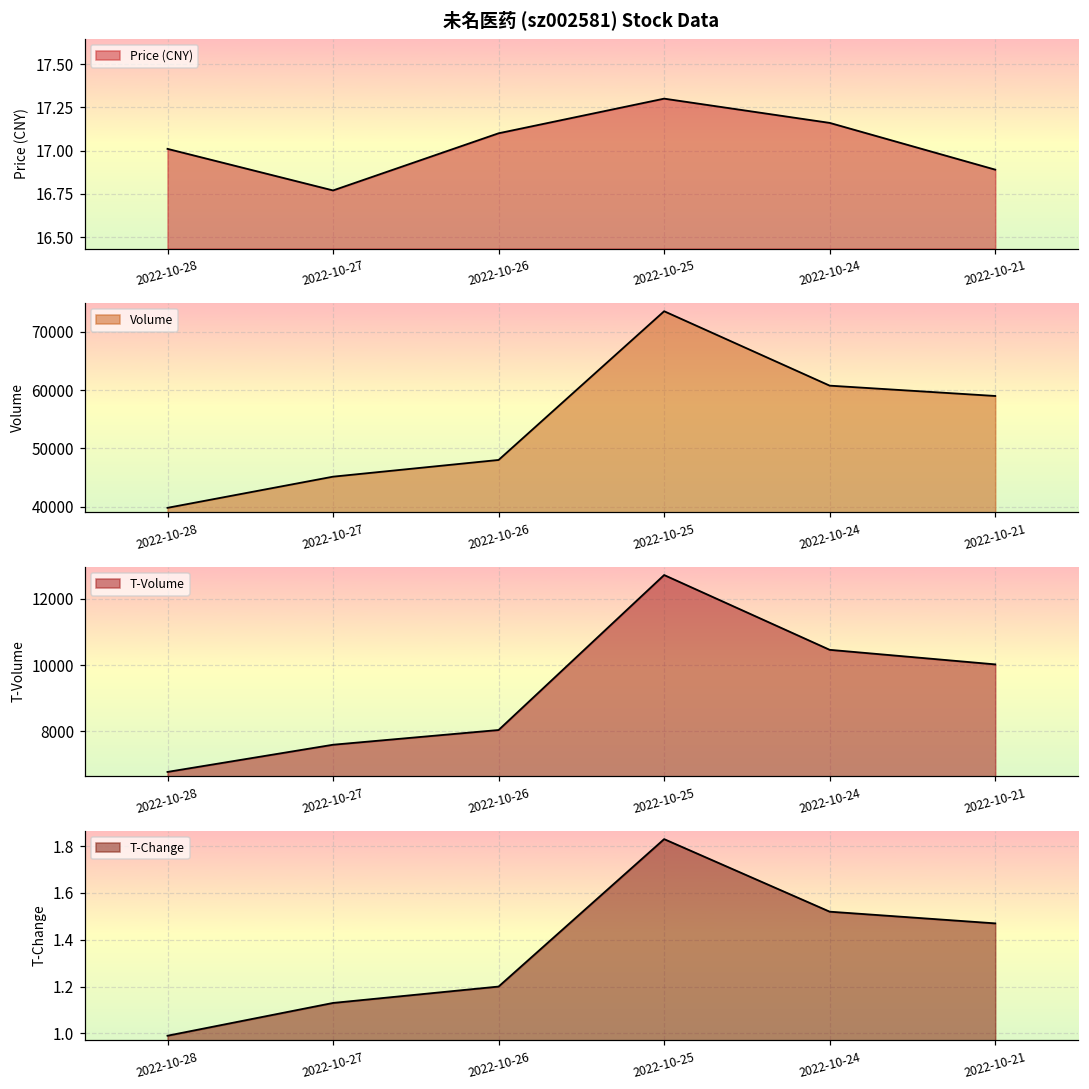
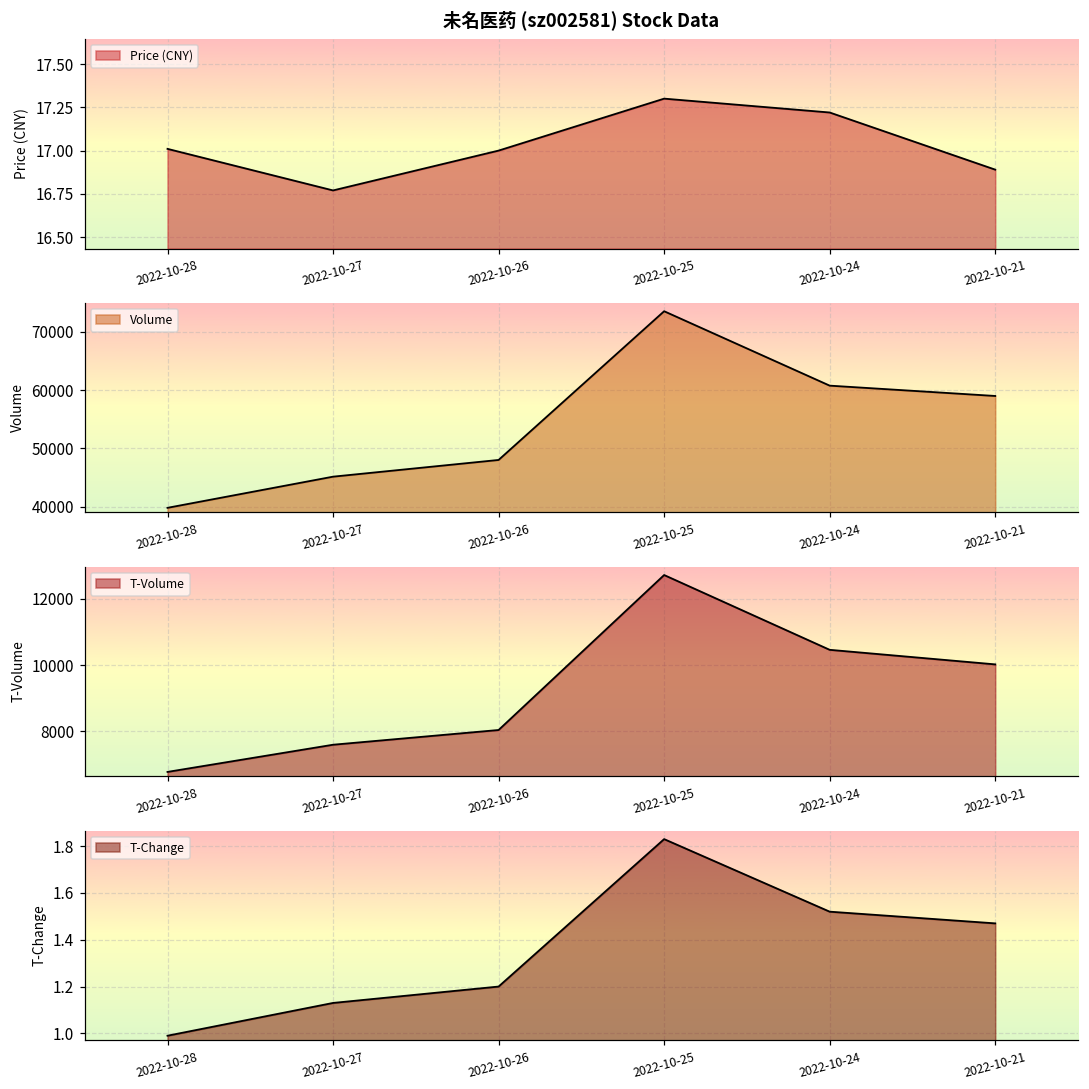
未名医药 (sz002581) Stock Data, 2022-10-26: 17.1 -> 17.0
未名医药 (sz002581) Stock Data, 2022-10-24: 17.16 -> 17.22
